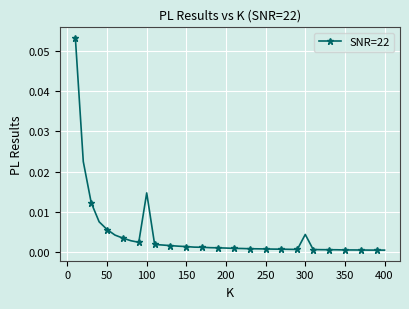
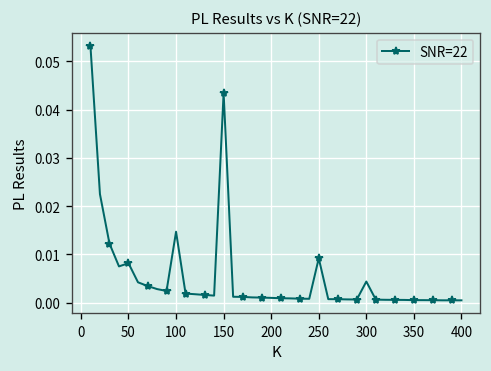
50: 0.006 -> 0.008
150: 0.001 -> 0.044
250: 0.001 -> 0.009
